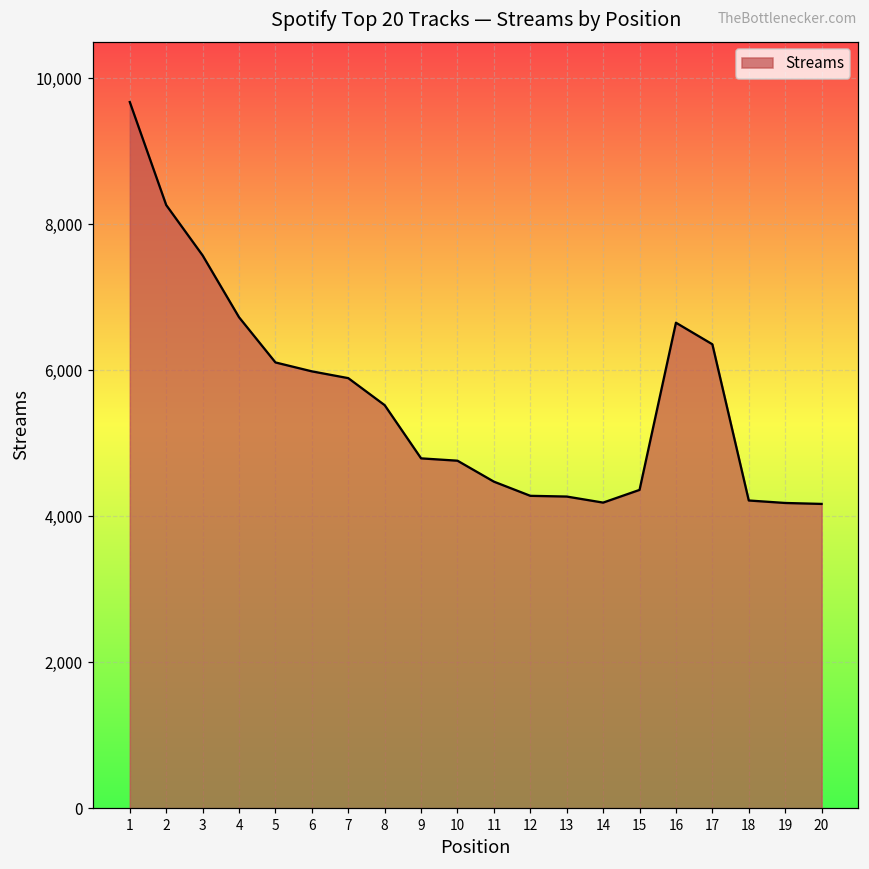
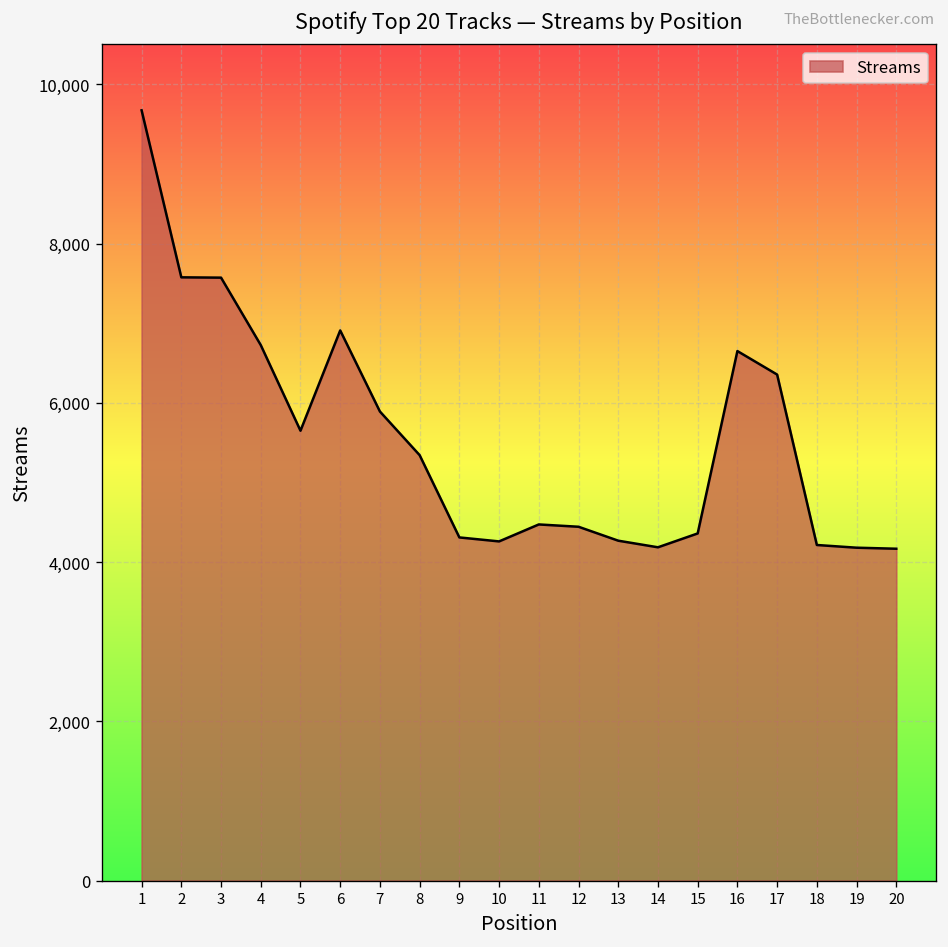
2: 8,300 -> 7,600
5: 6,100 -> 5,700
6: 6,000 -> 6,900
8: 5,500 -> 5,300
9: 4,800 -> 4,300
10: 4,800 -> 4,300
12: 4,300 -> 4,400
